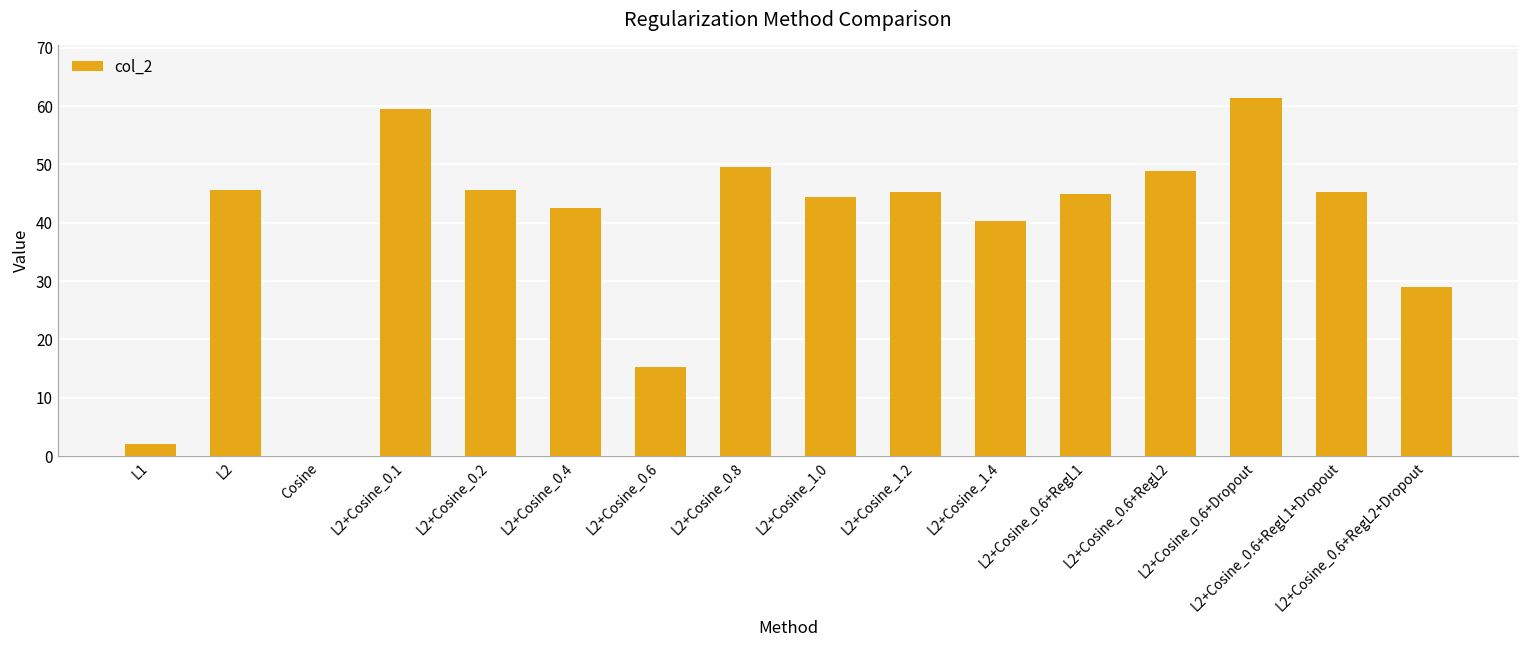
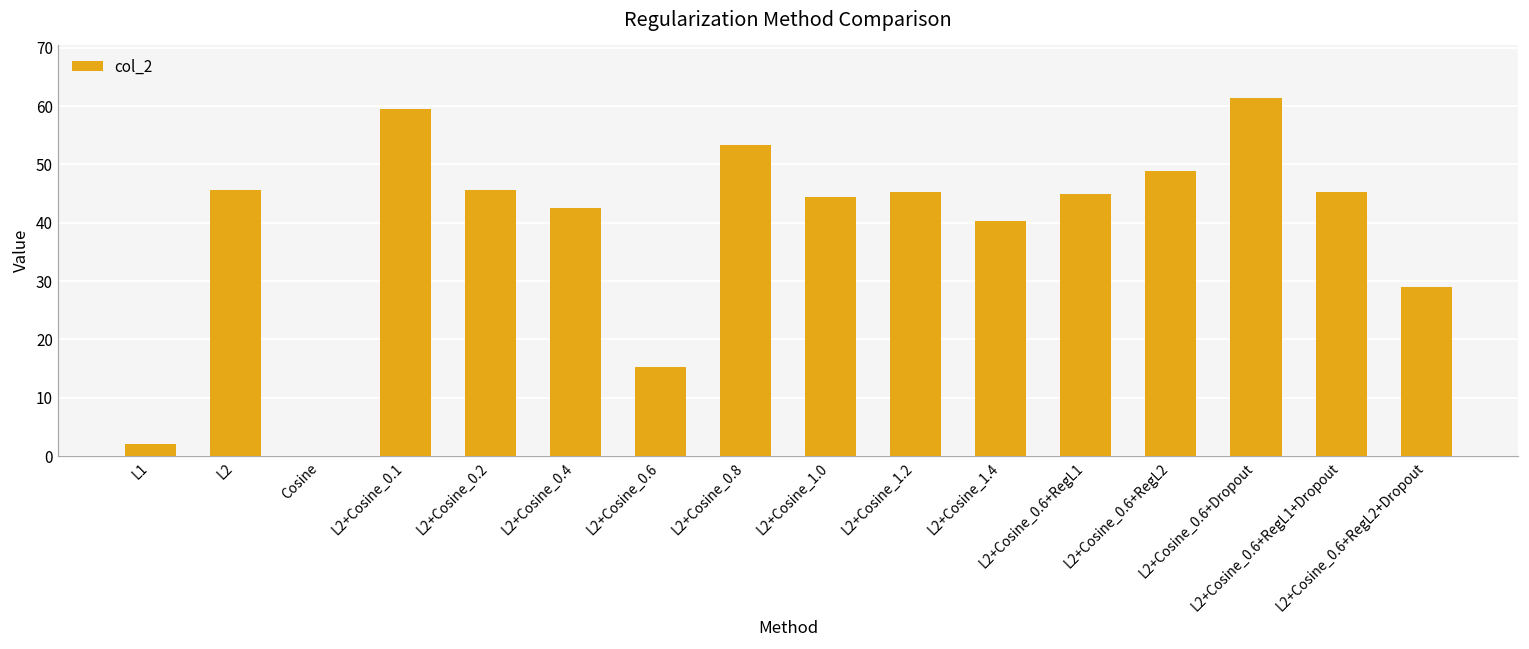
L2+Cosine_0.8: 49 -> 53
